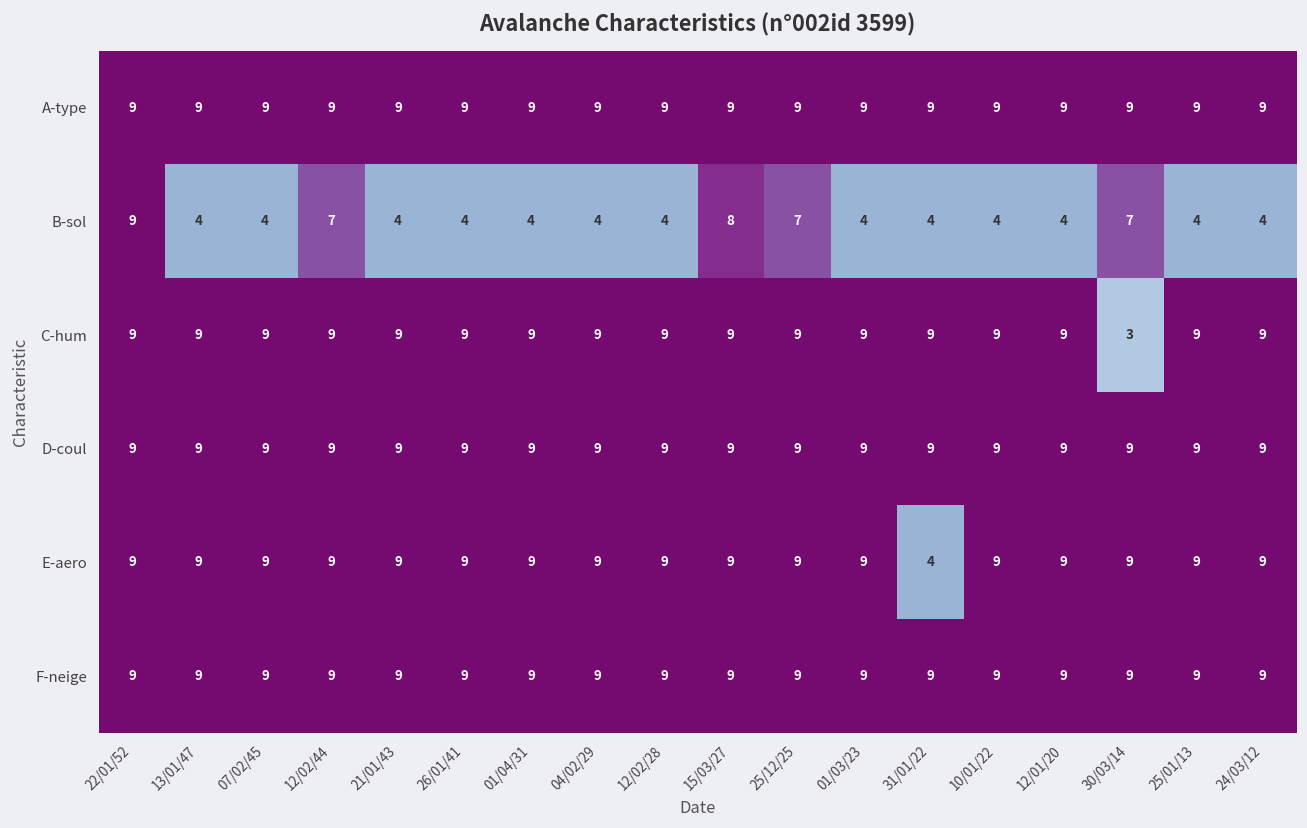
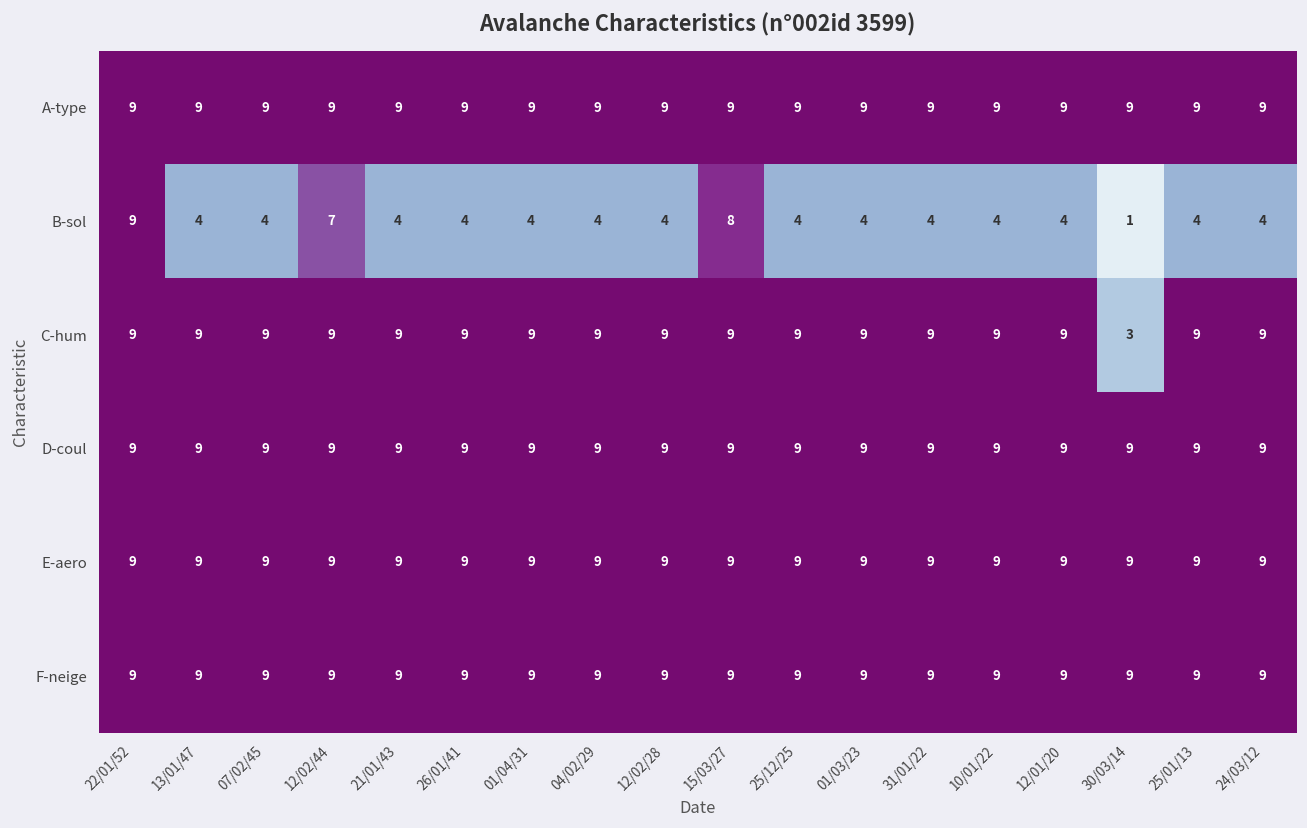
B-sol, 25/12/25: 7 -> 4
B-sol, 30/03/14: 7 -> 1
E-aero, 31/01/22: 4 -> 9
